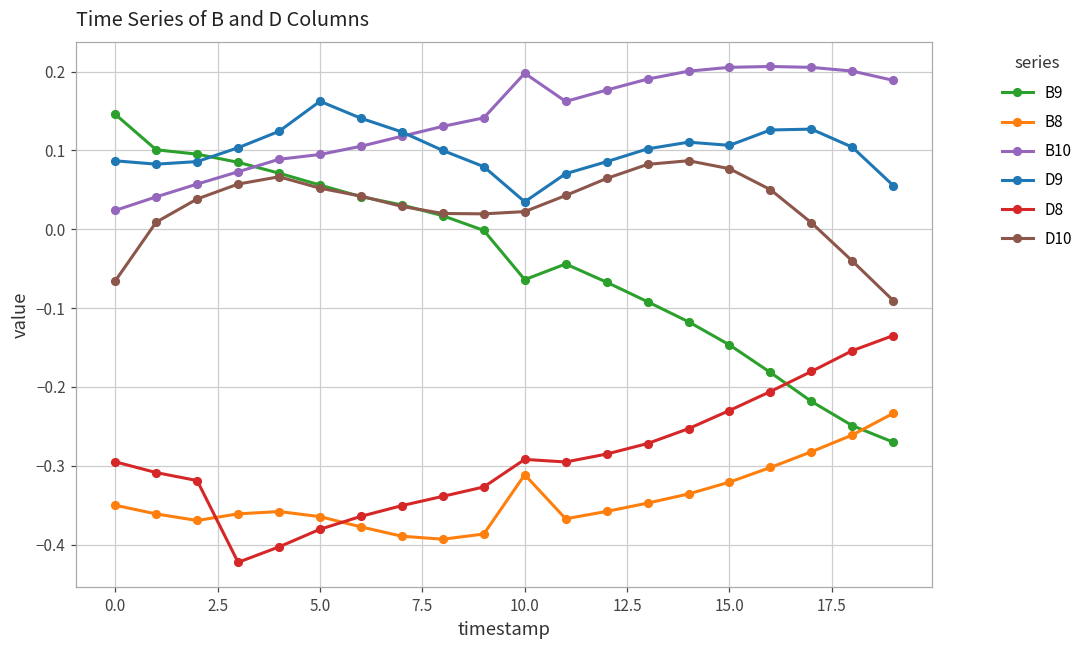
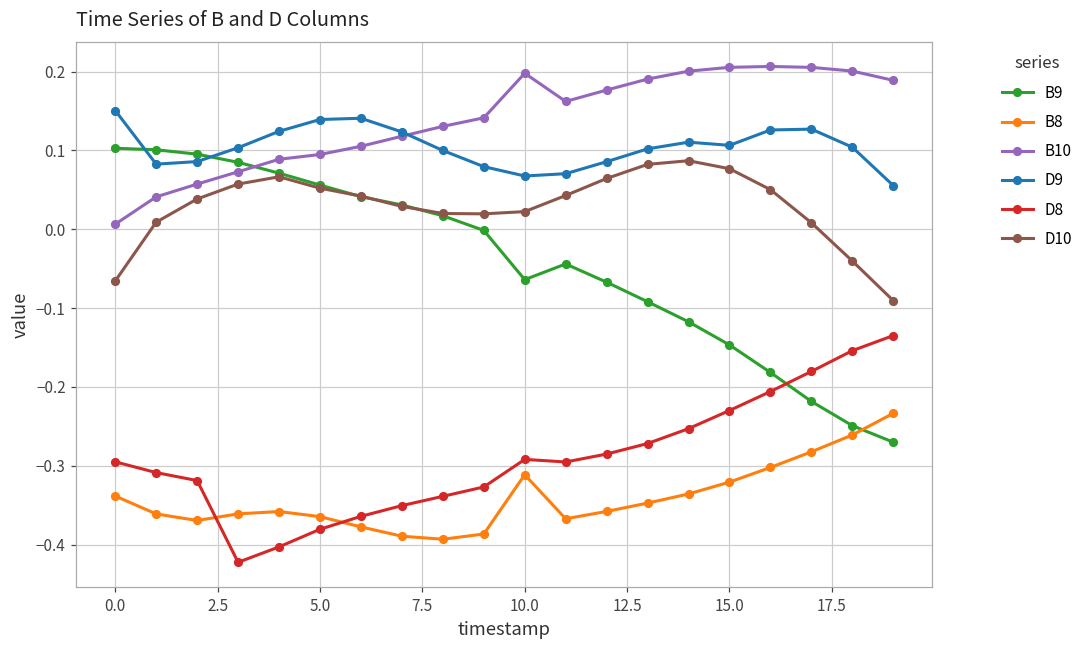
B9, 0.0: 0.15 -> 0.10
B8, 0.0: -0.35 -> -0.34
B10, 0.0: 0.02 -> 0.01
D9, 0.0: 0.09 -> 0.15
D9, 5.0: 0.16 -> 0.14
D9, 10.0: 0.03 -> 0.07
